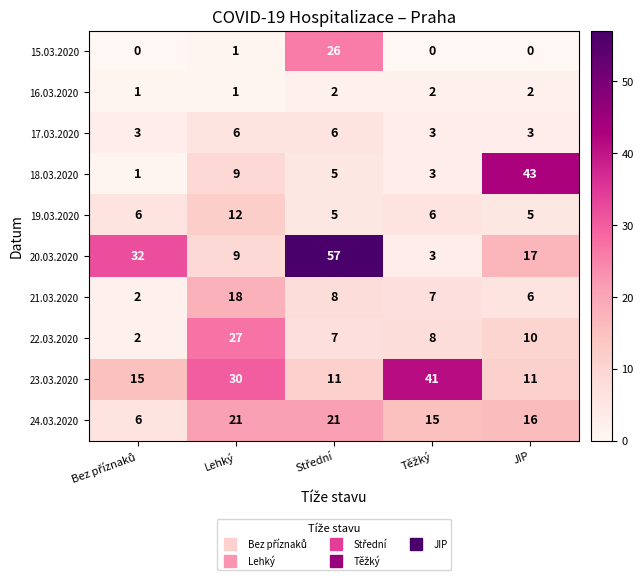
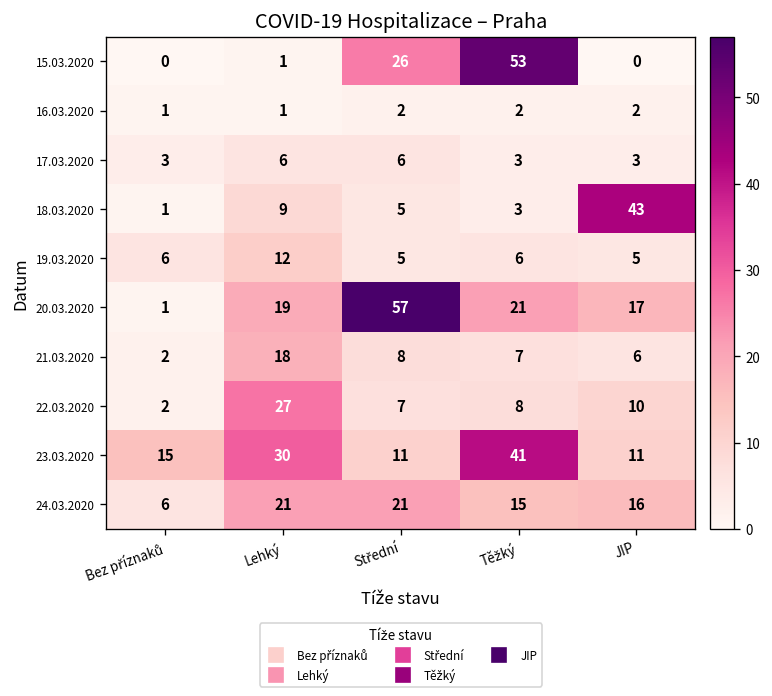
15.03.2020, Těžký: 0 -> 53
20.03.2020, Bez příznaků: 32 -> 1
20.03.2020, Lehký: 9 -> 19
20.03.2020, Těžký: 3 -> 21
